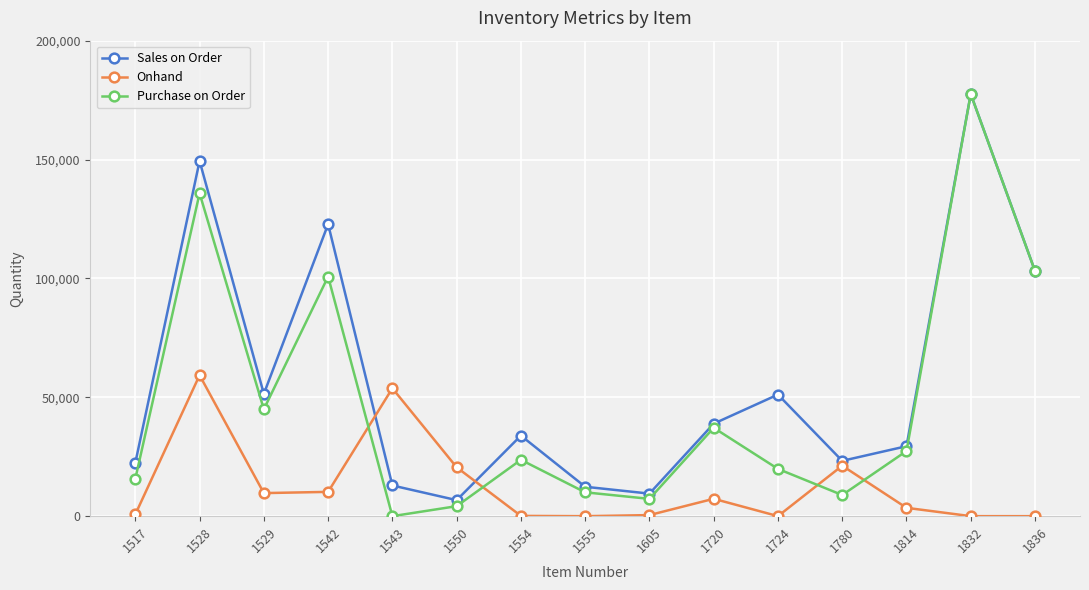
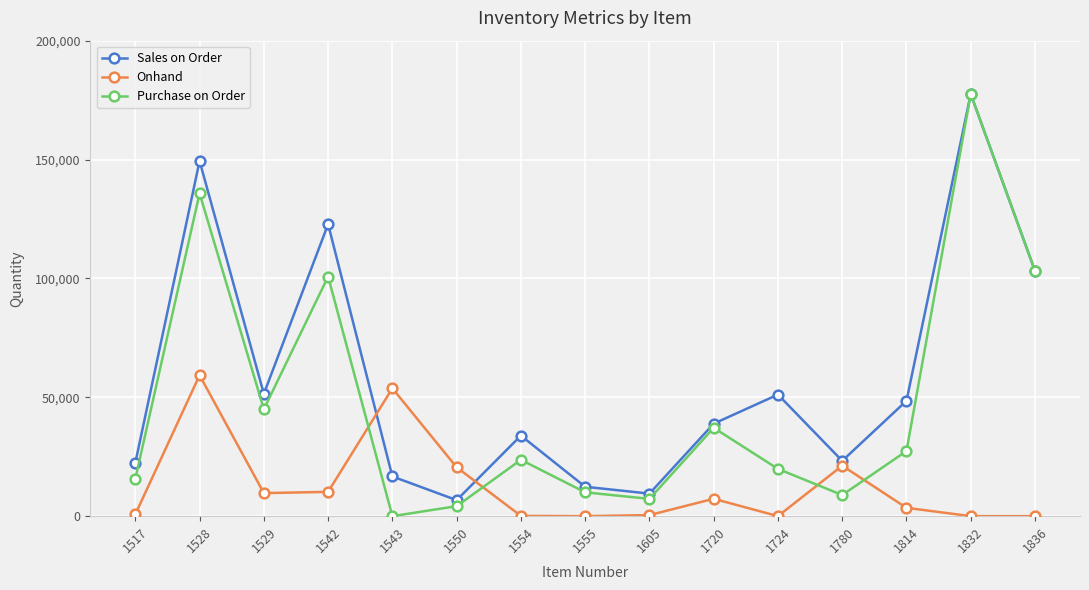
Sales on Order, 1543: 13,000 -> 17,000
Sales on Order, 1814: 29,000 -> 49,000
